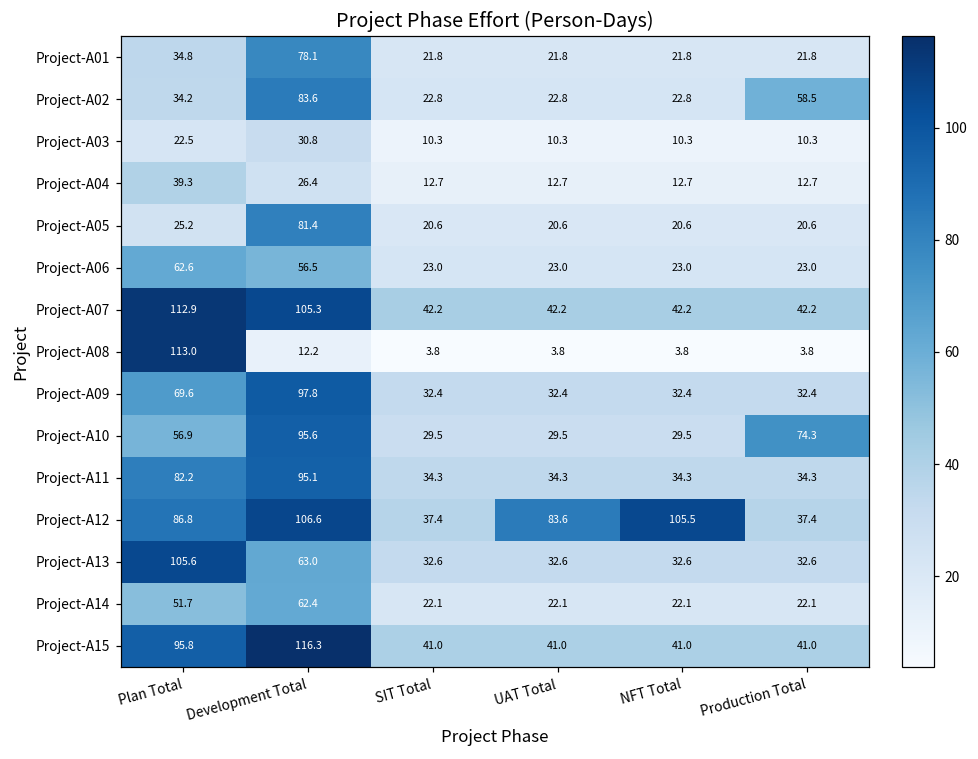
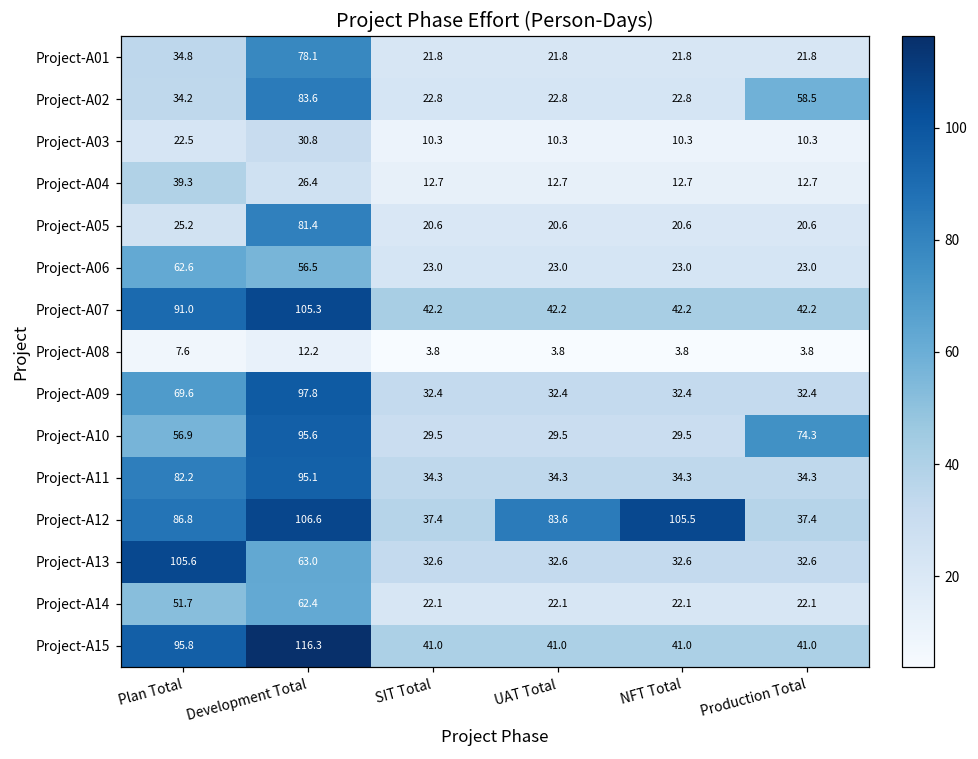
Project-A07, Plan Total: 112.9 -> 91.0
Project-A08, Plan Total: 113.0 -> 7.6
